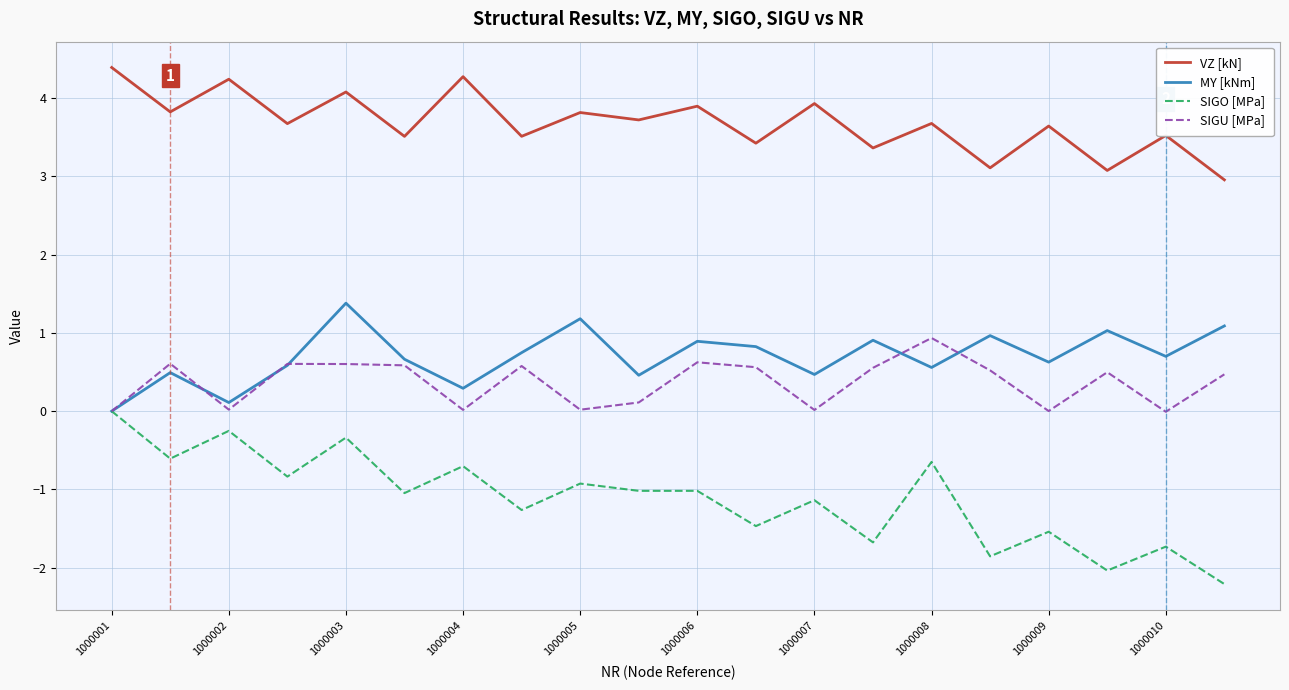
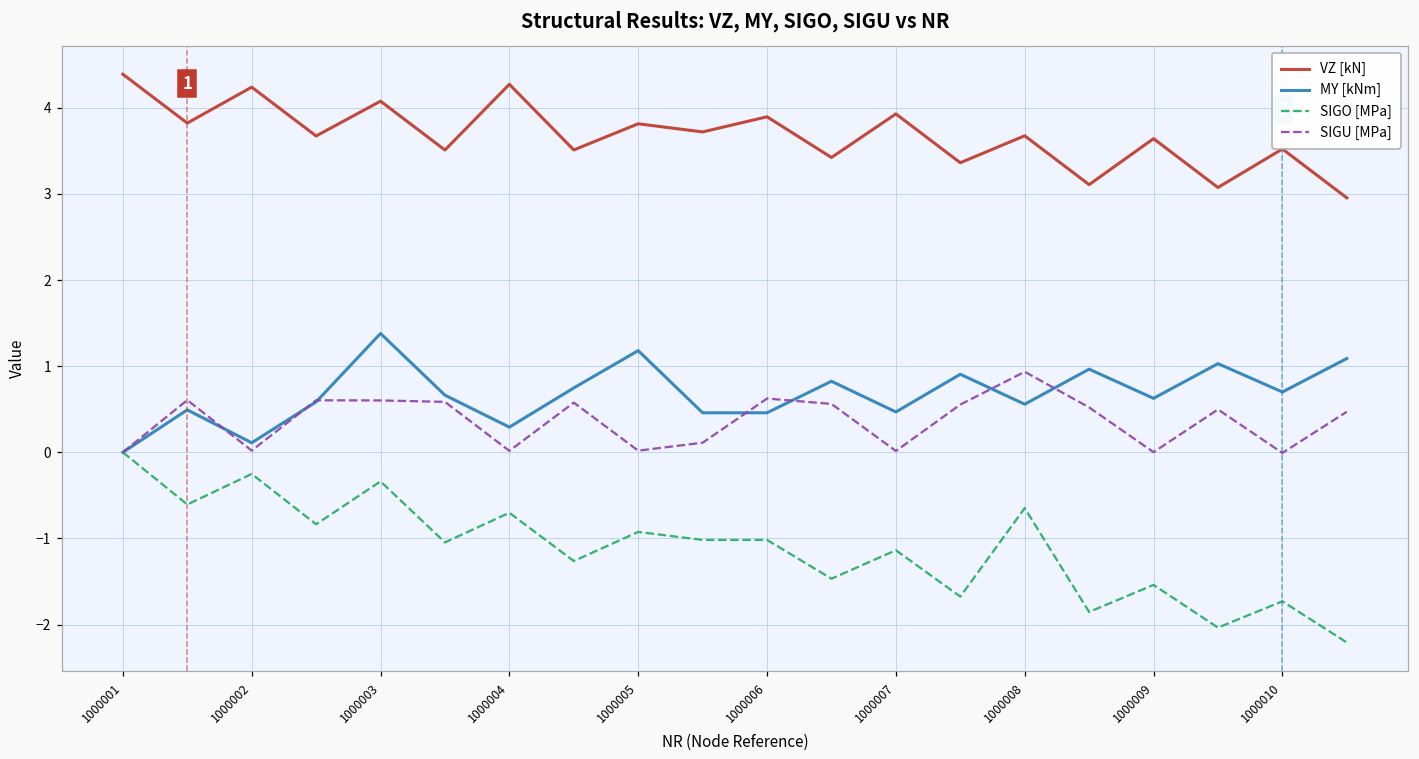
MY [kNm], 1000006: 0.9 -> 0.5
